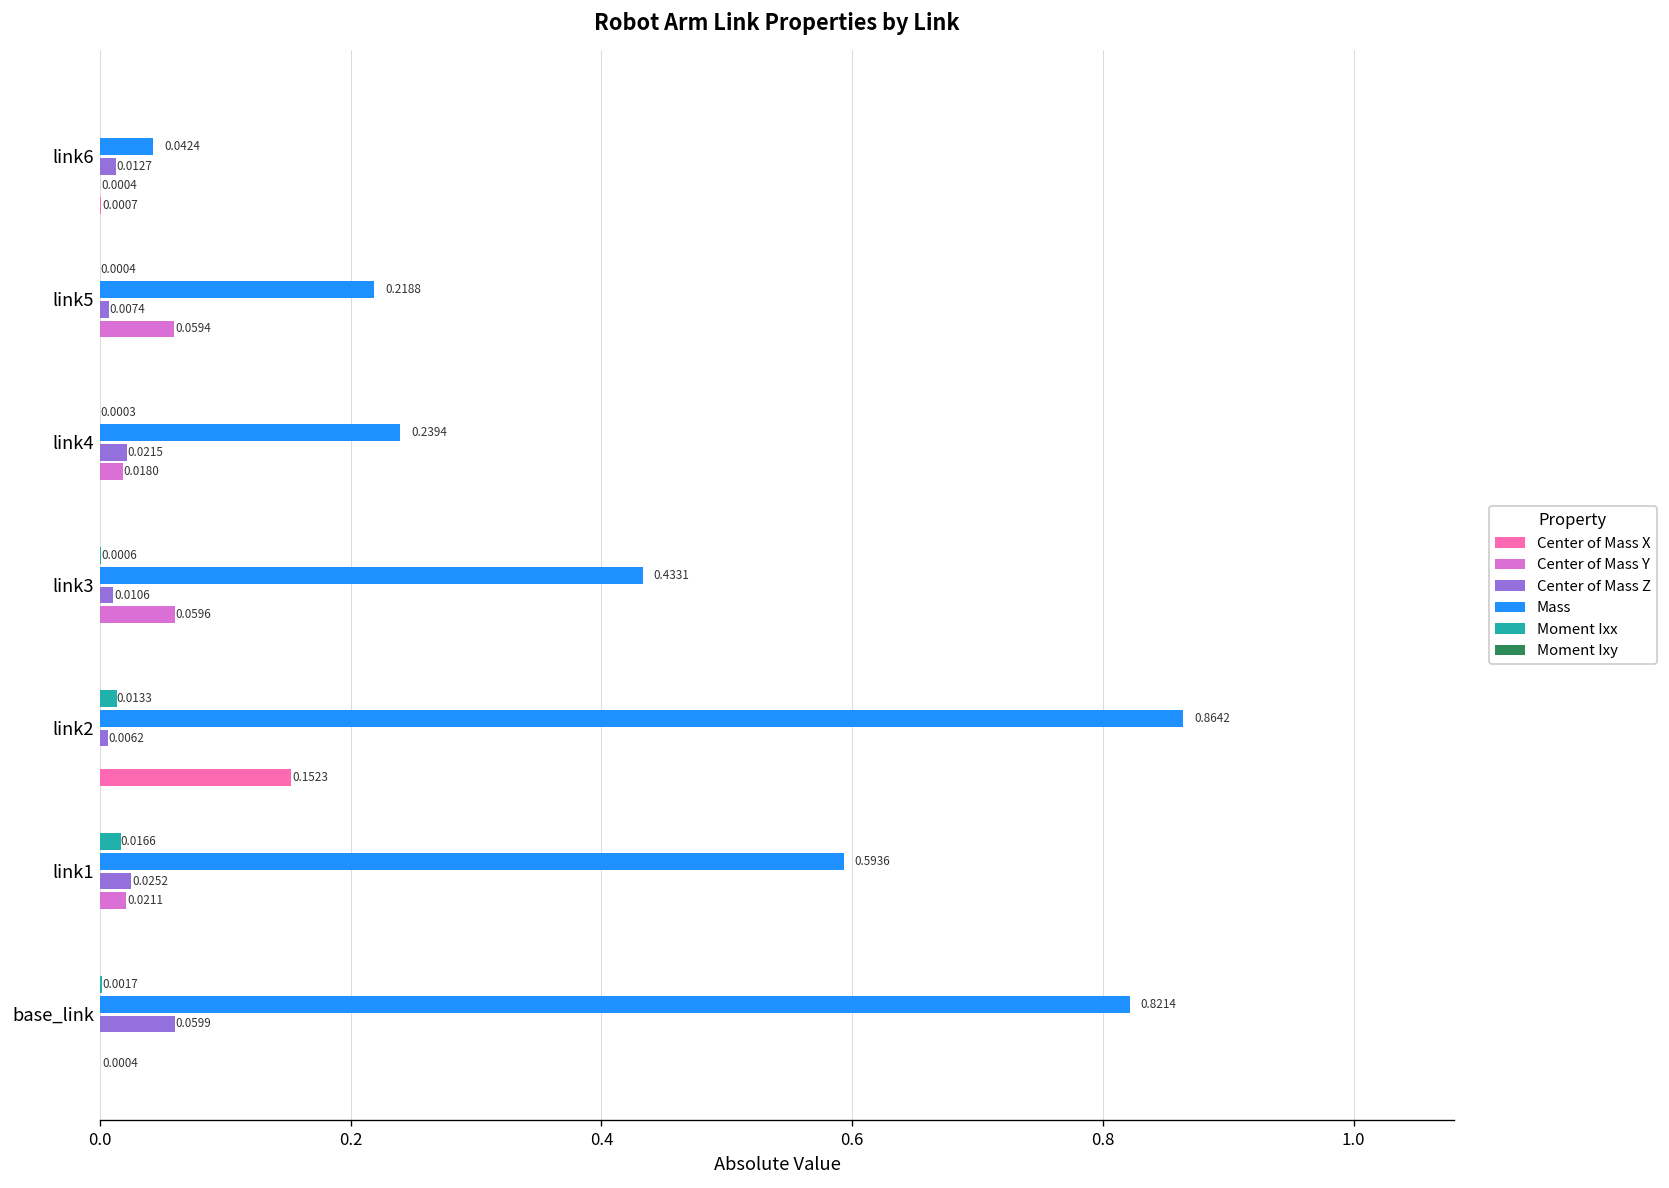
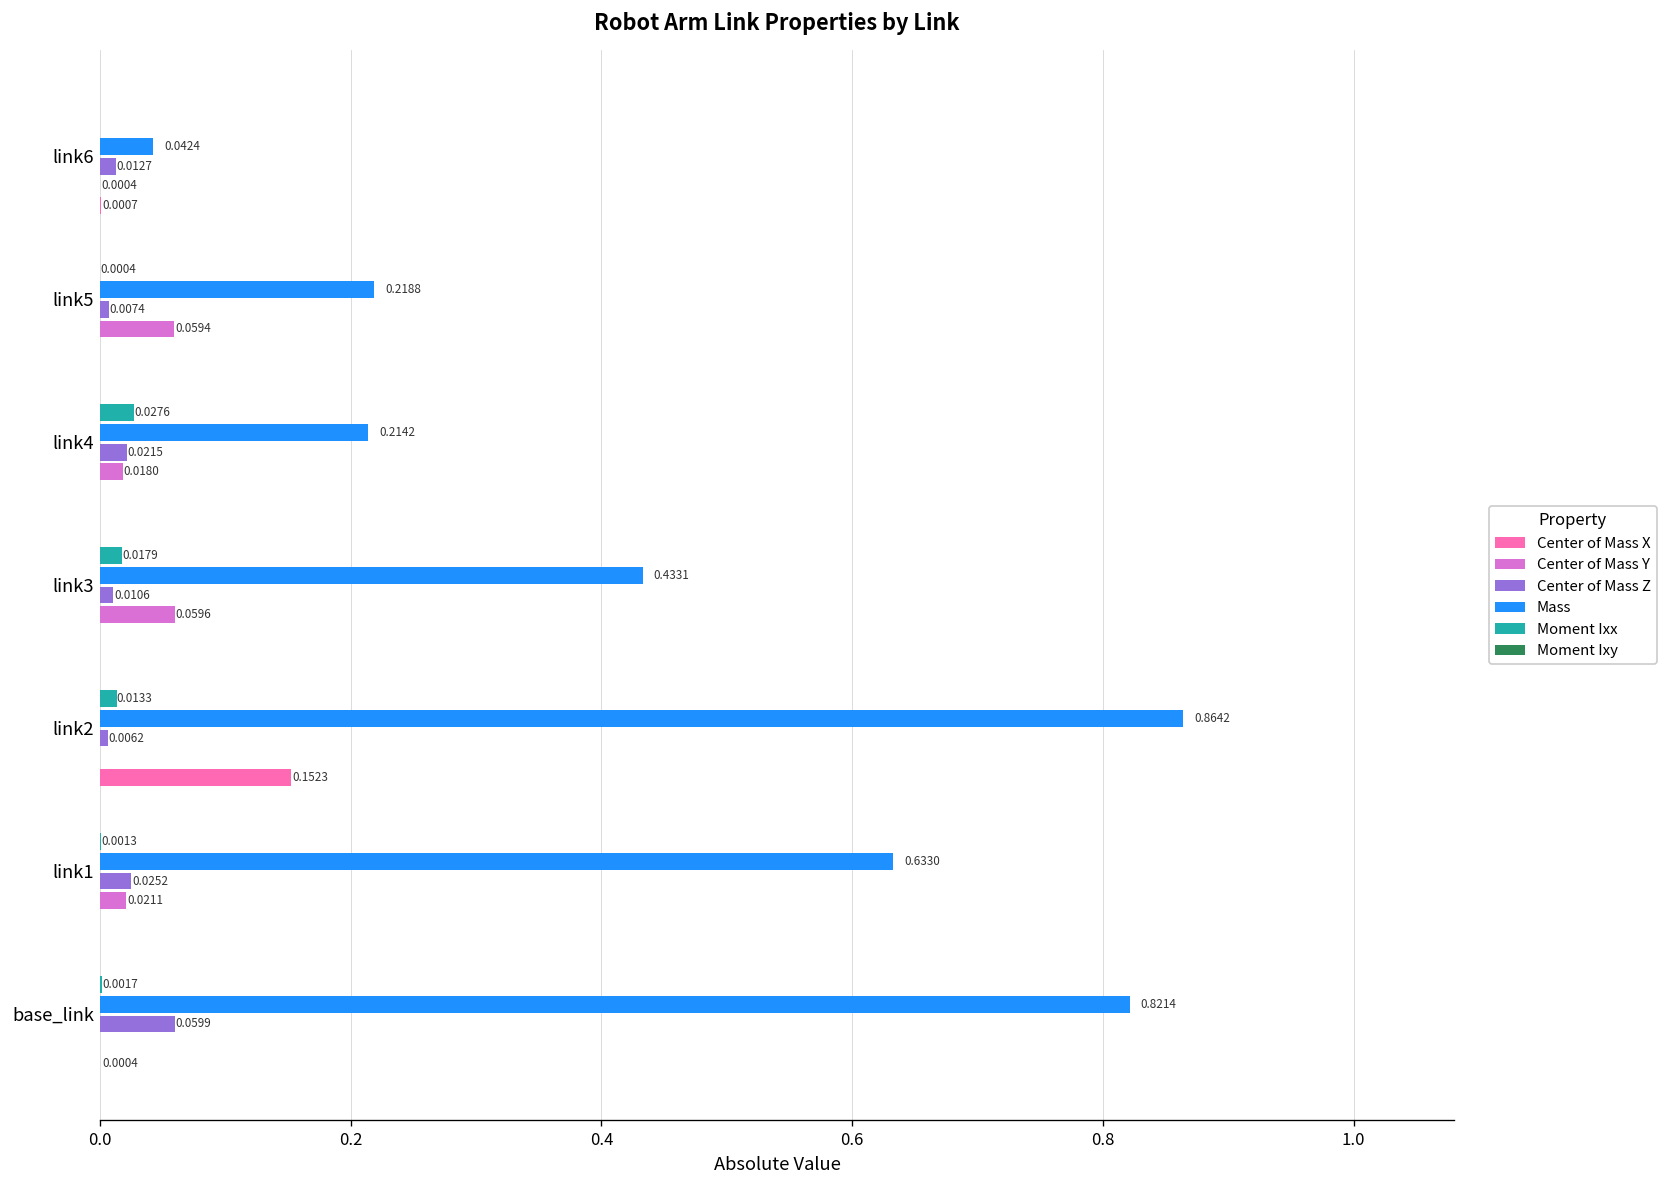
Moment Ixx, link4: 0.0003 -> 0.0276
Mass, link4: 0.2394 -> 0.2142
Moment Ixx, link3: 0.0006 -> 0.0179
Moment Ixx, link1: 0.0166 -> 0.0013
Mass, link1: 0.5936 -> 0.6330
